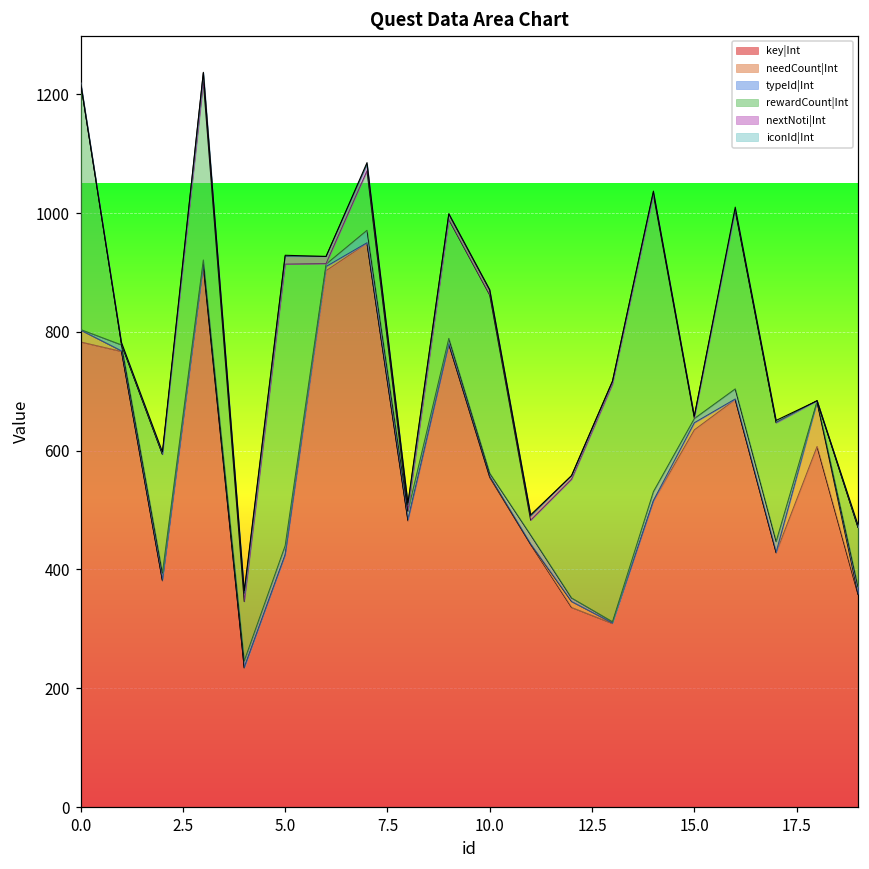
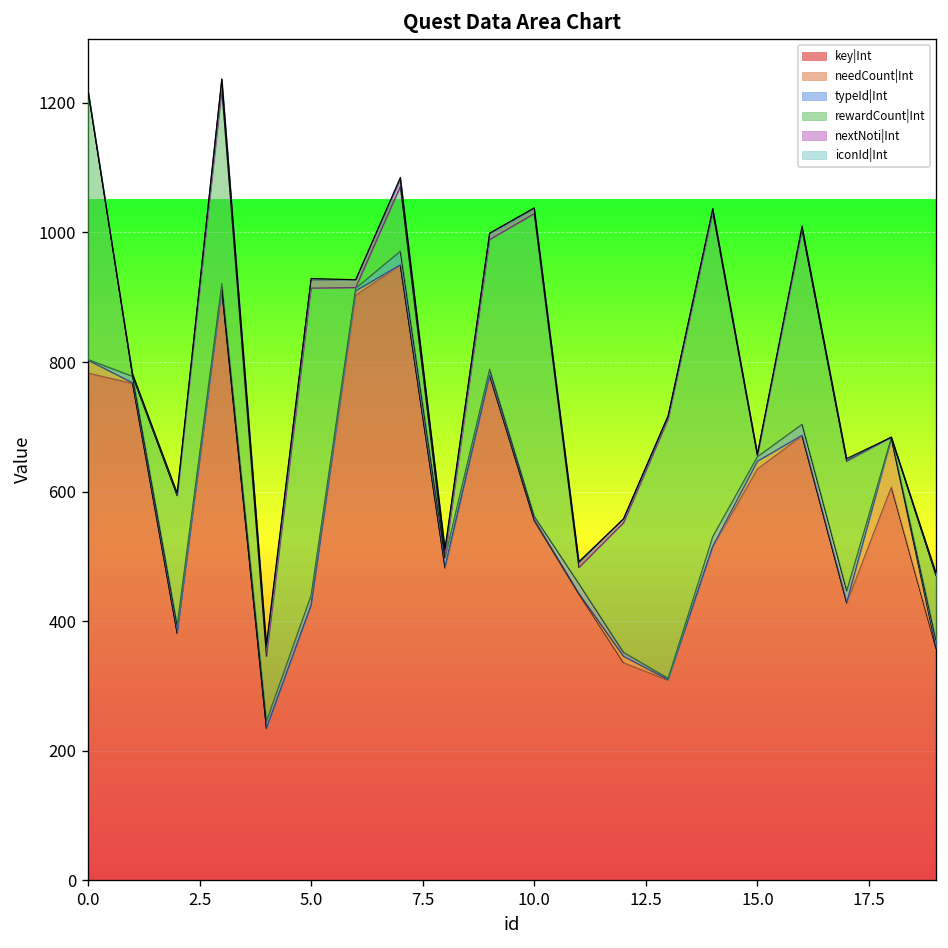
rewardCount|Int, 10.0: 300 -> 470
